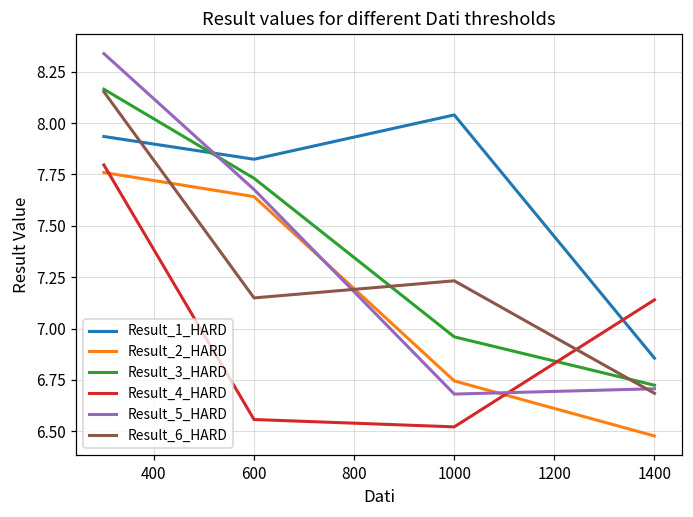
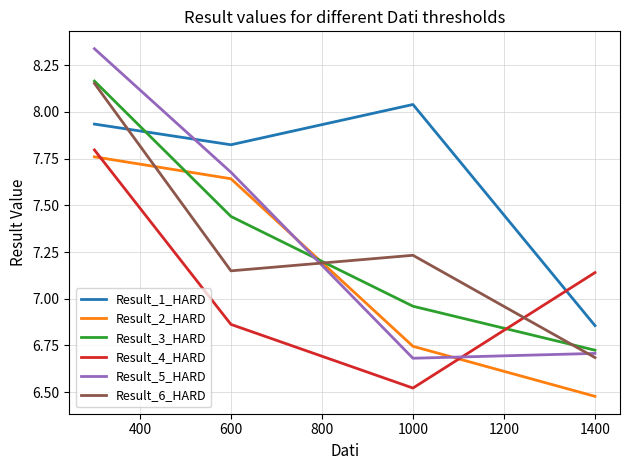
Result_3_HARD, 600: 7.73 -> 7.44
Result_4_HARD, 600: 6.56 -> 6.86
